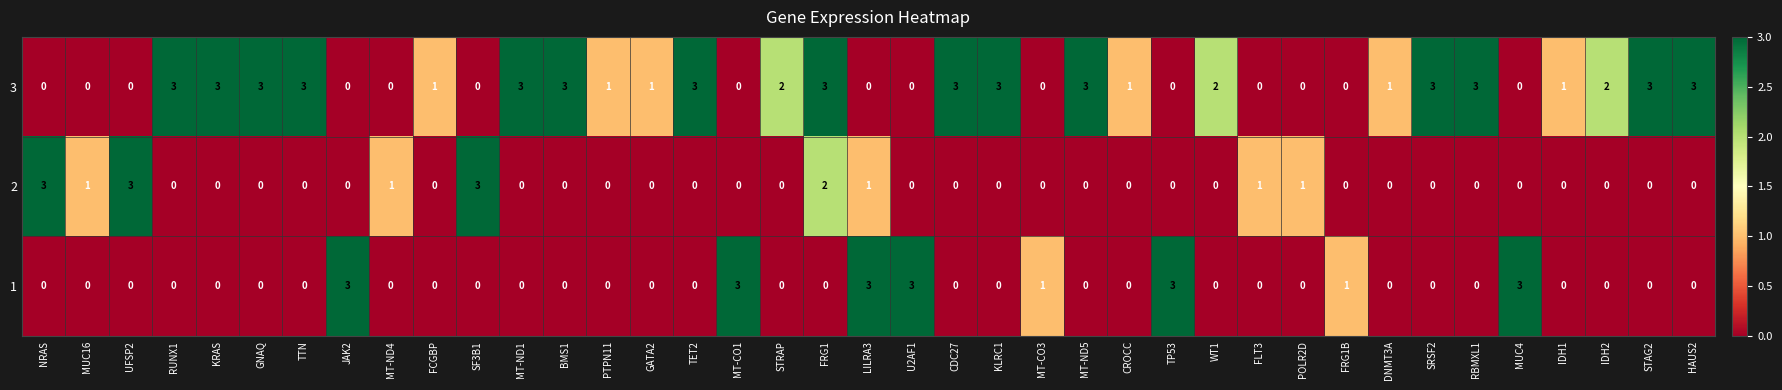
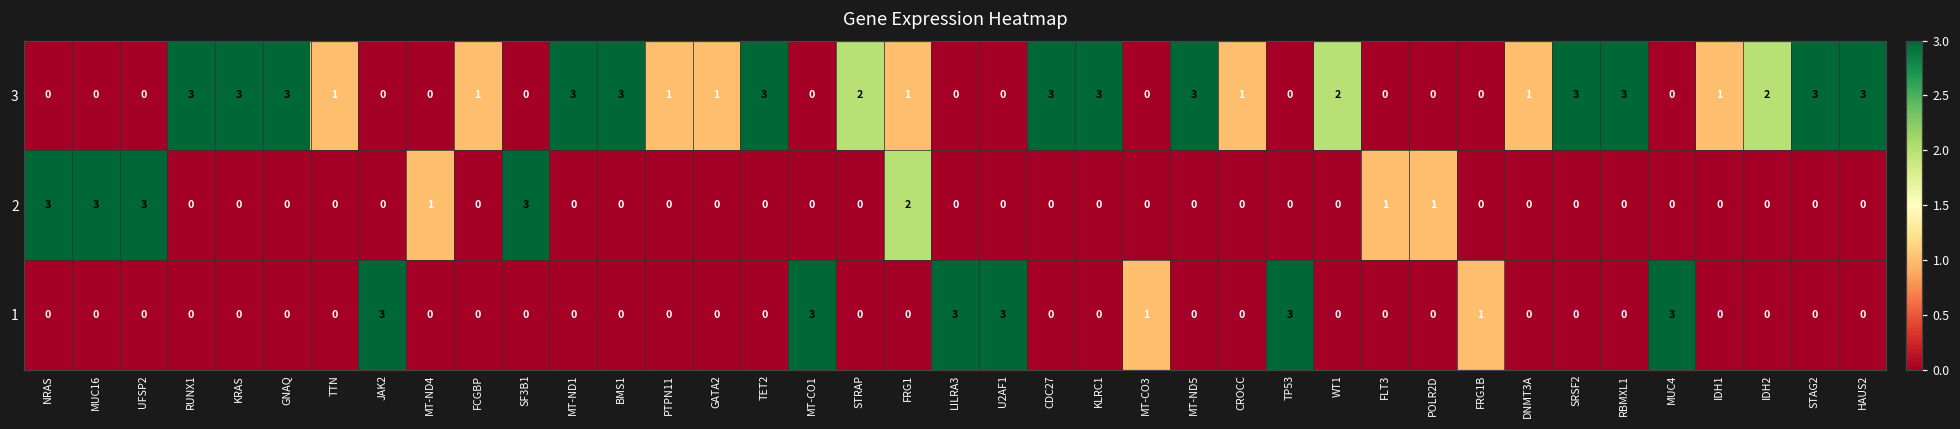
3, TTN: 3 -> 1
3, FRG1: 3 -> 1
2, MUC16: 1 -> 3
2, LILRA3: 1 -> 0
